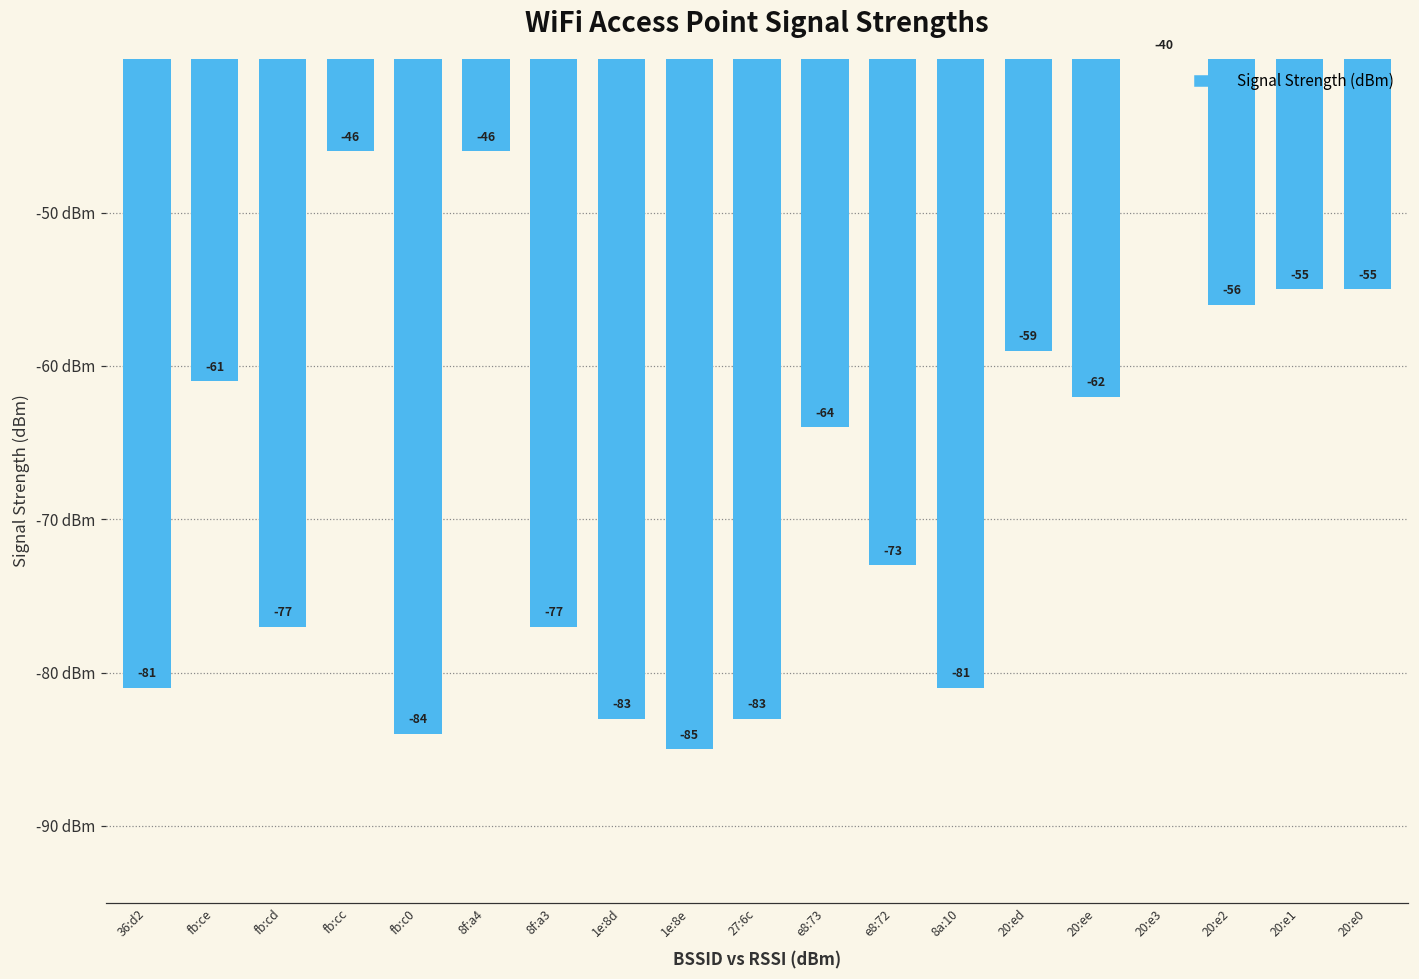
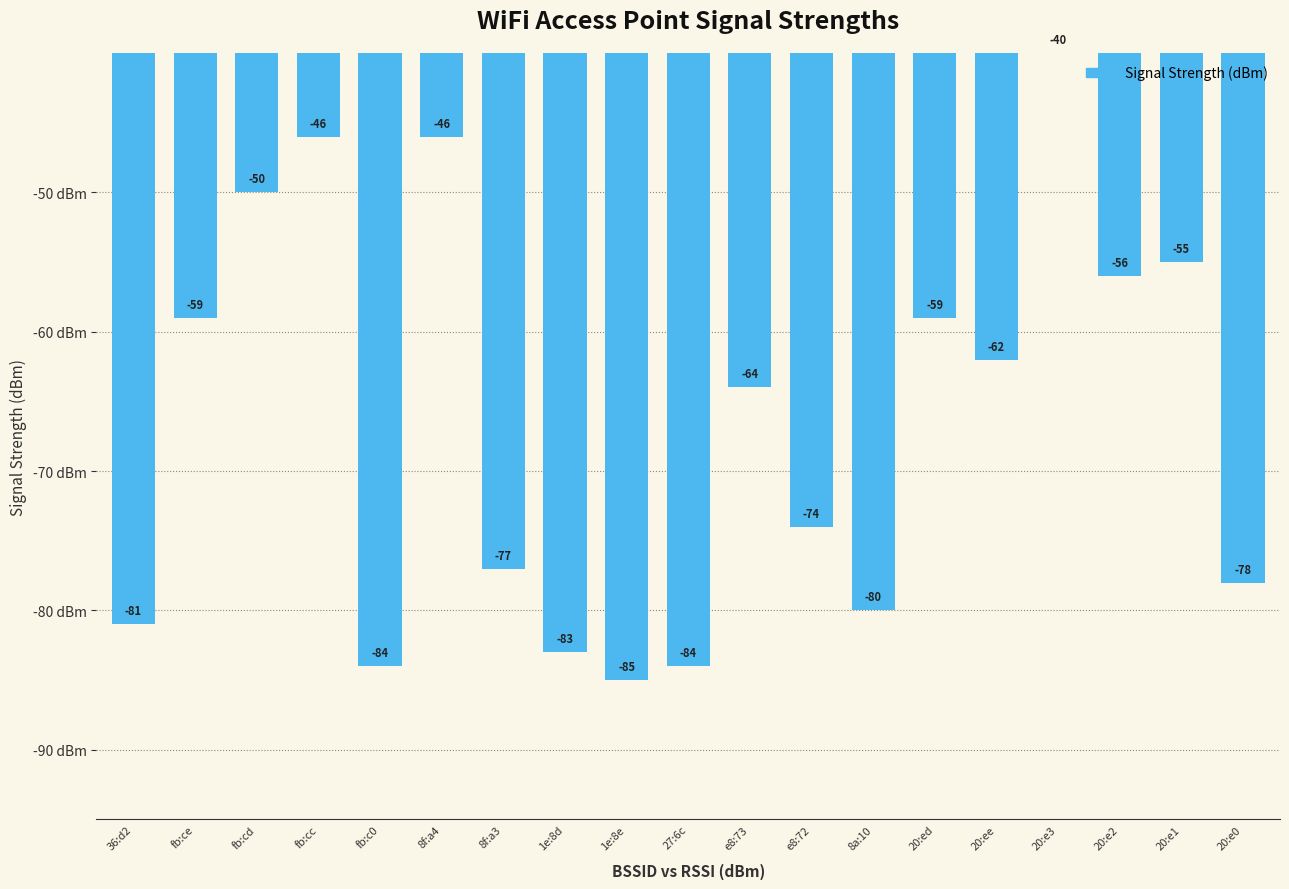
fb:ce: -61 -> -59
fb:cd: -77 -> -50
27:6c: -83 -> -84
e8:72: -73 -> -74
8a:10: -81 -> -80
20:e0: -55 -> -78
